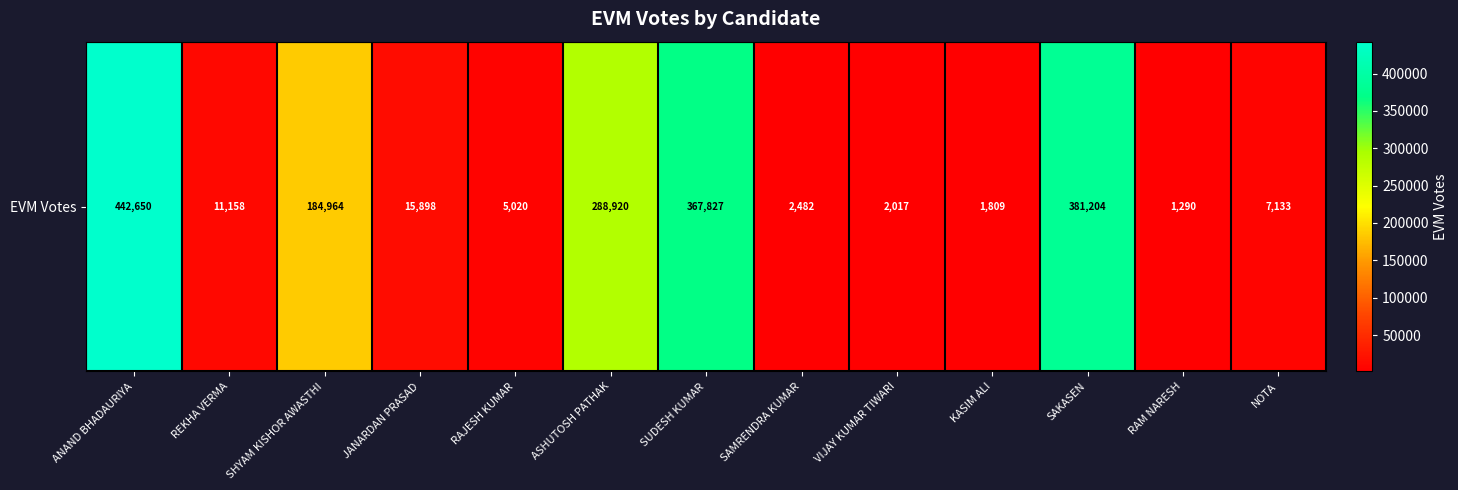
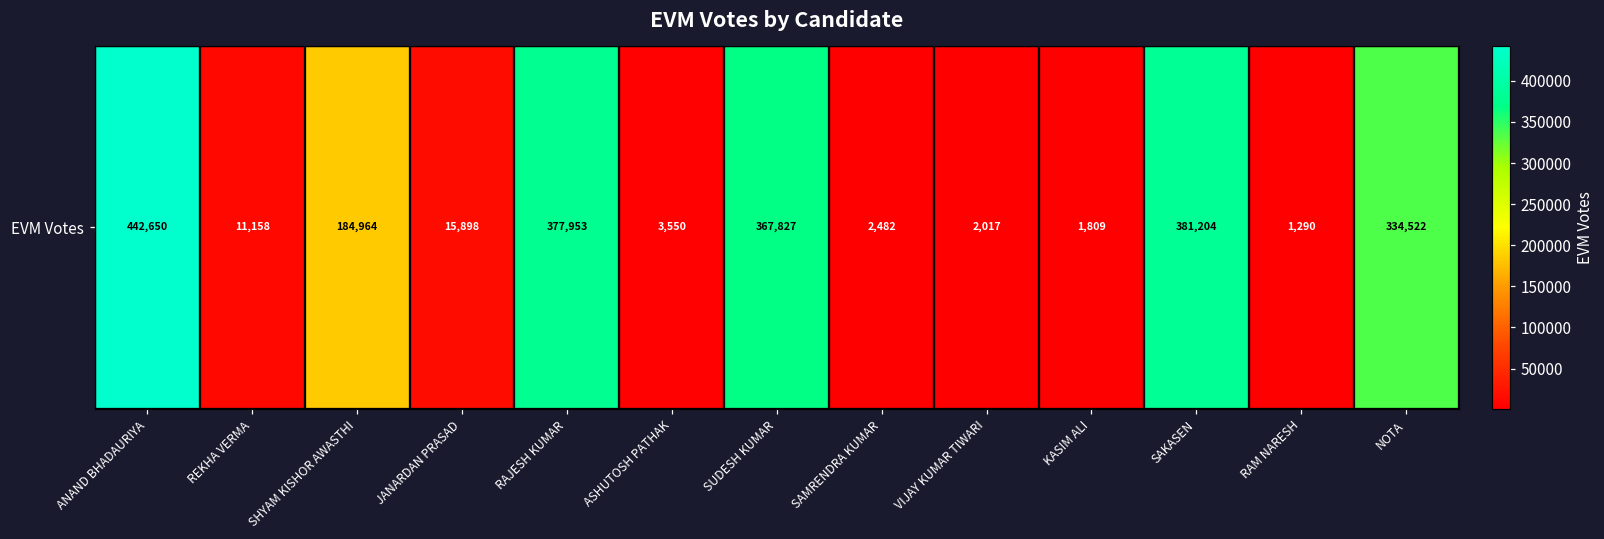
EVM Votes, RAJESH KUMAR: 5,020 -> 377,953
EVM Votes, ASHUTOSH PATHAK: 288,920 -> 3,550
EVM Votes, NOTA: 7,133 -> 334,522
